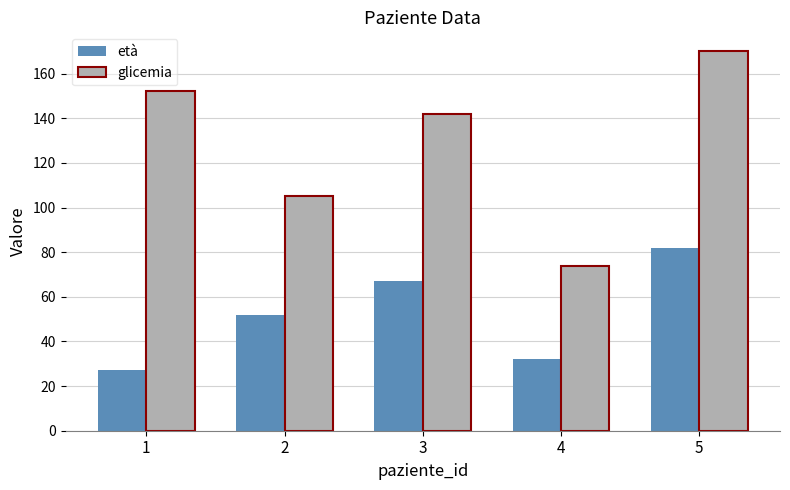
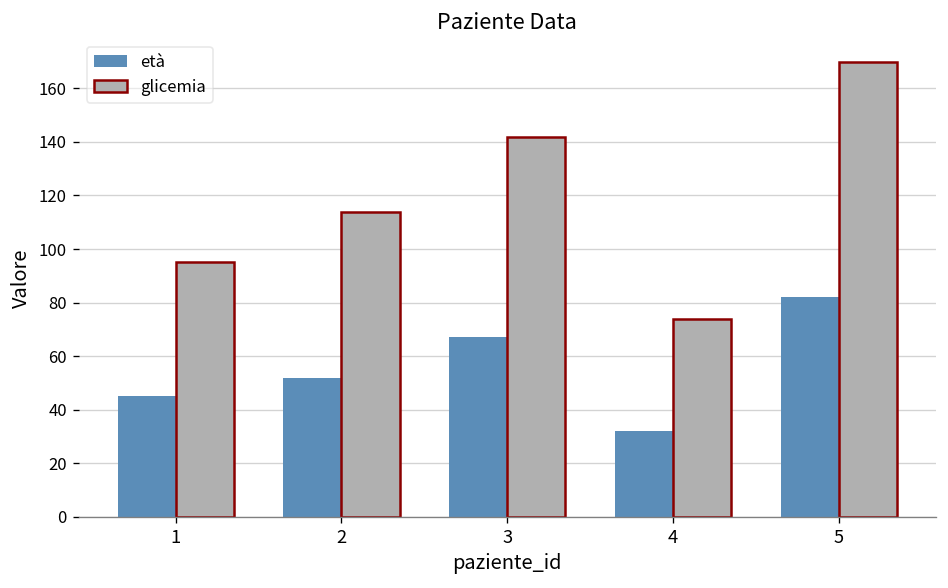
età, 1: 27 -> 45
glicemia, 1: 152 -> 95
glicemia, 2: 105 -> 114
